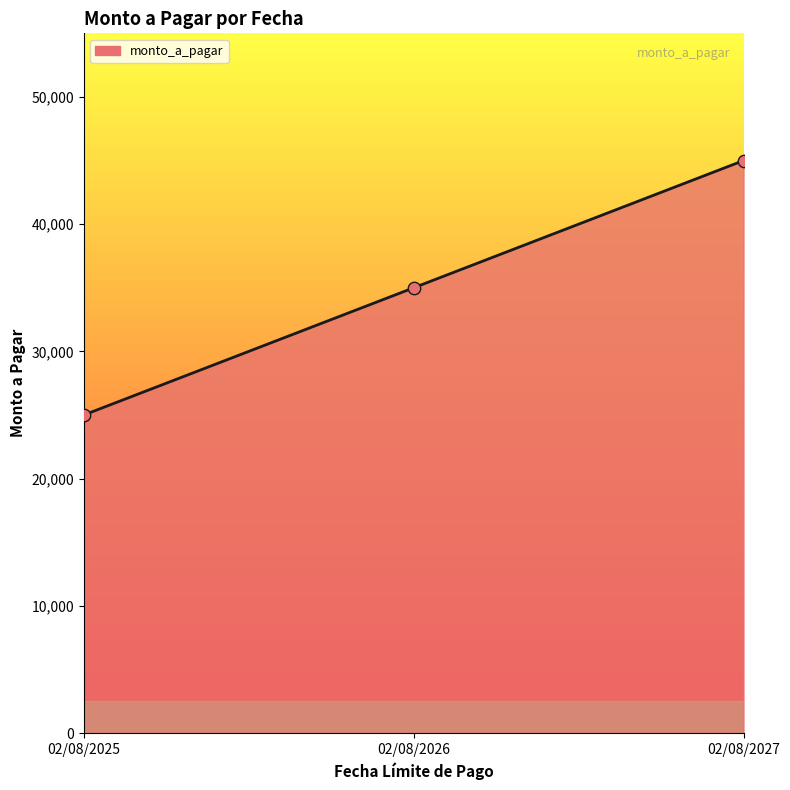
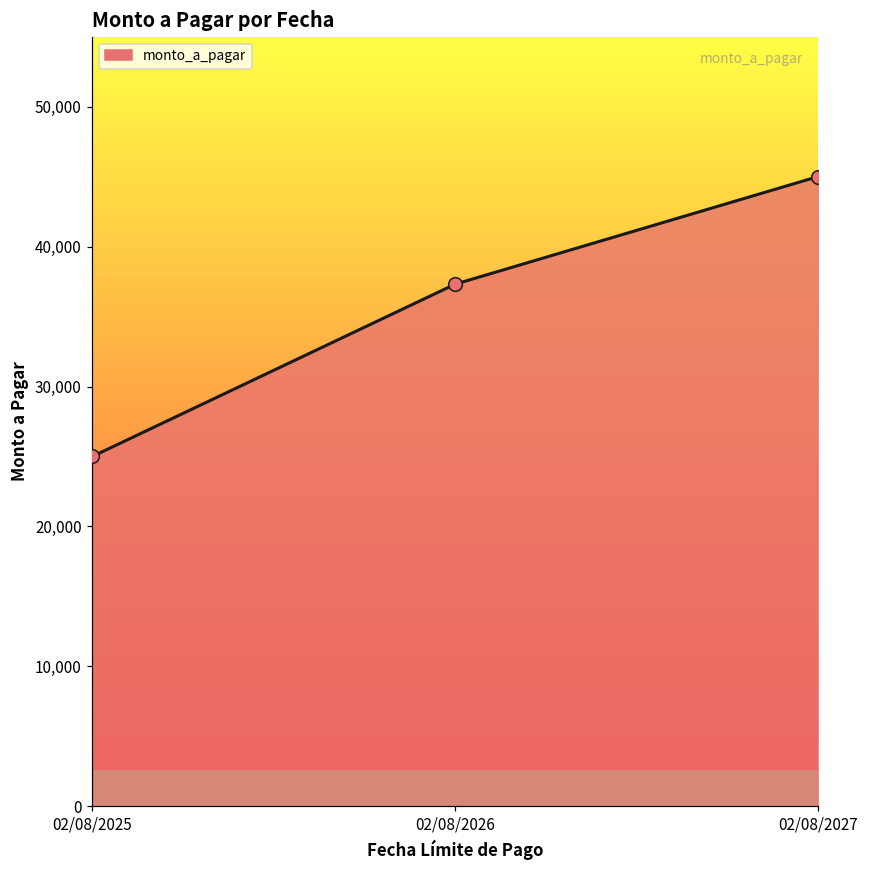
02/08/2026: 35,000 -> 37,300
